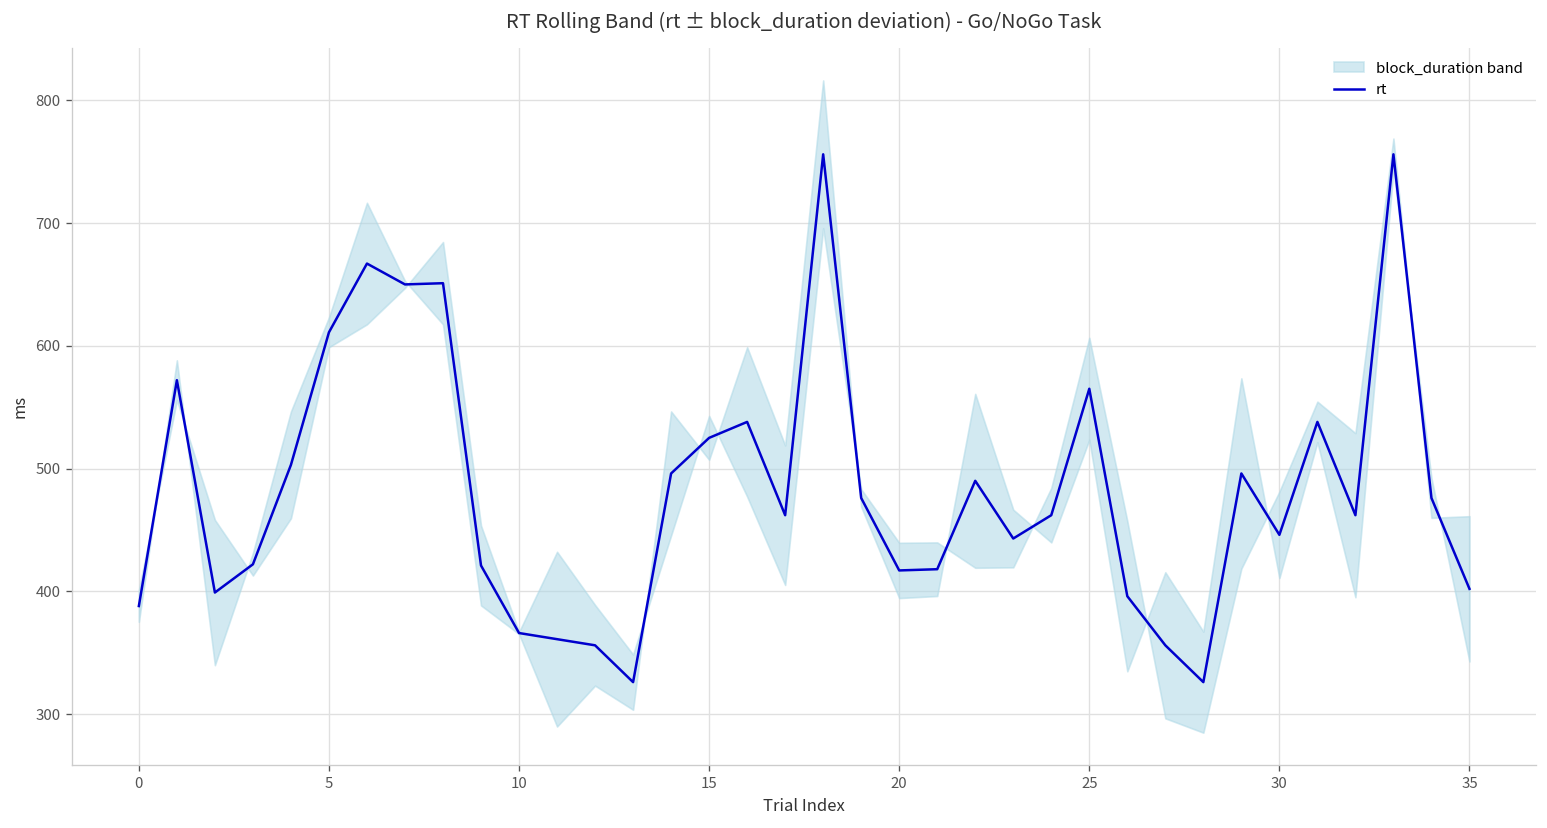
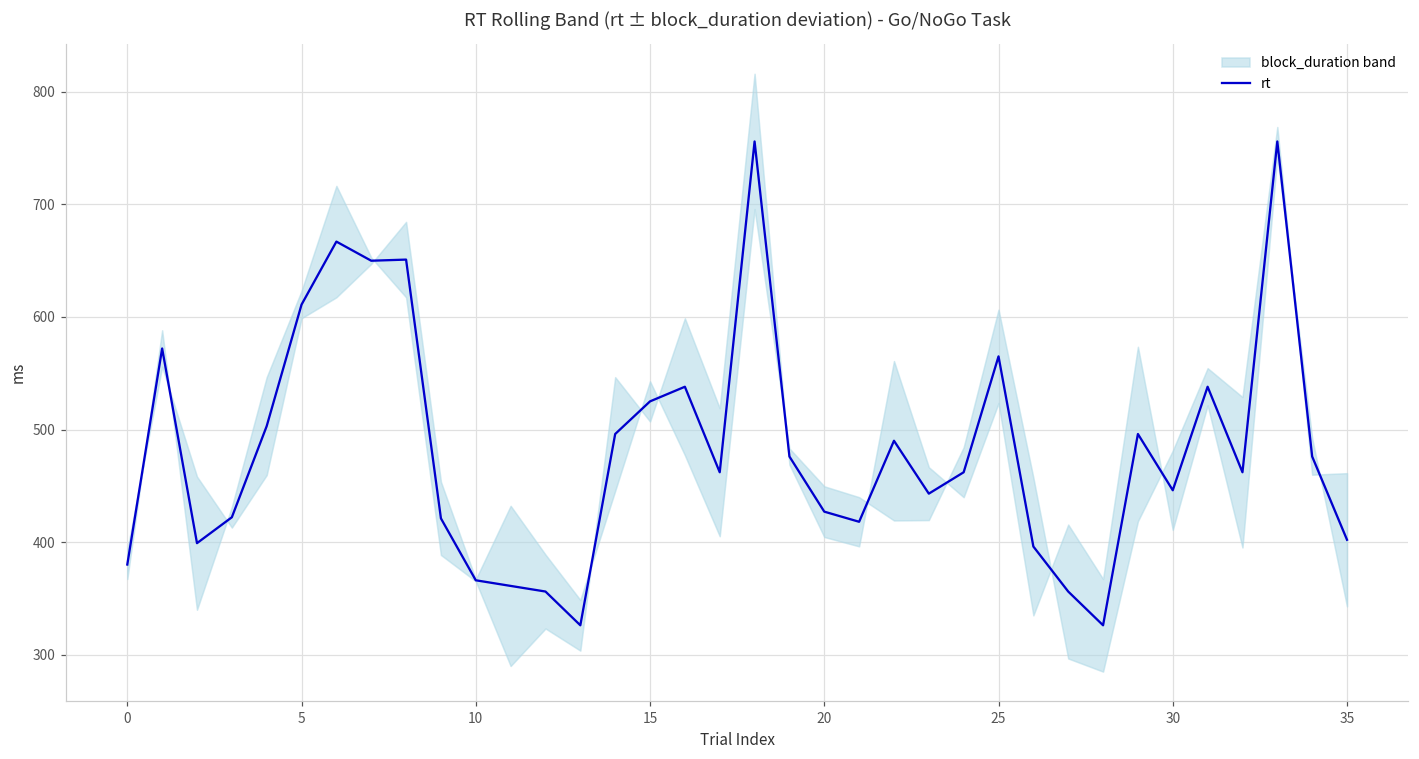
rt, 0: 388 -> 380
rt, 20: 417 -> 427
